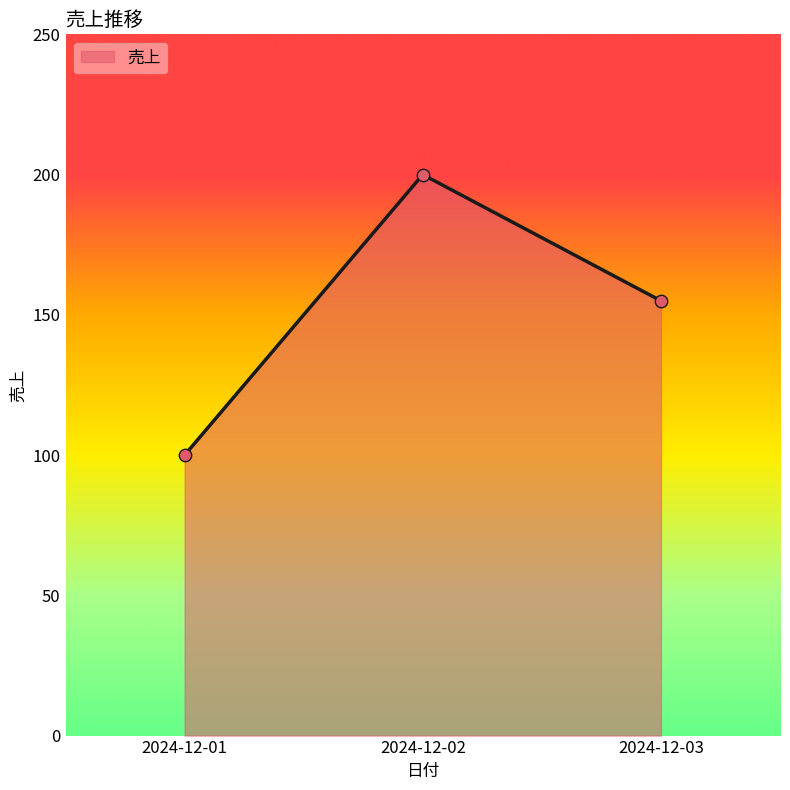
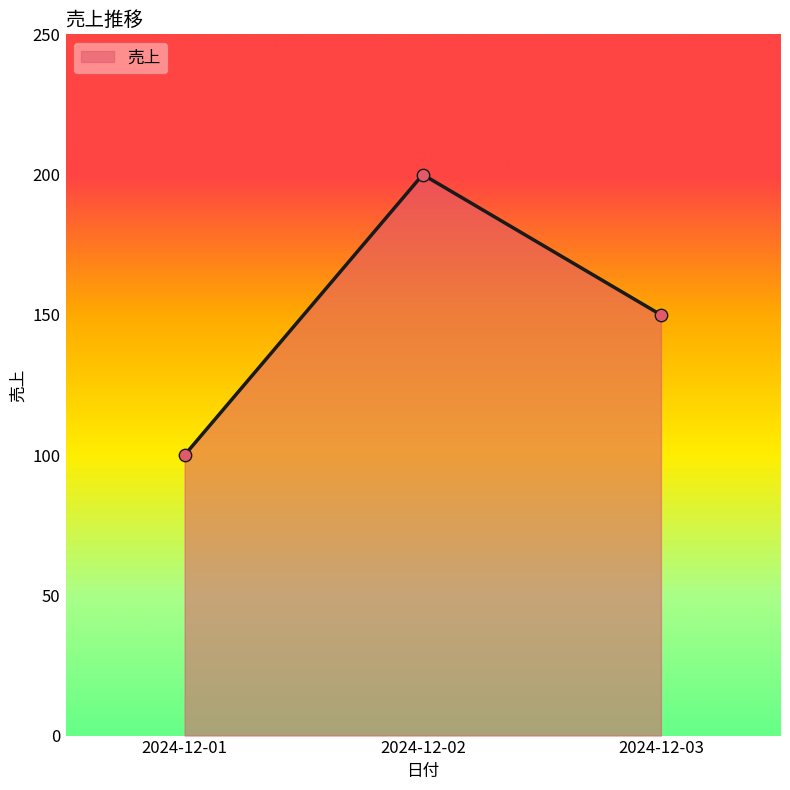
2024-12-03: 155 -> 150
